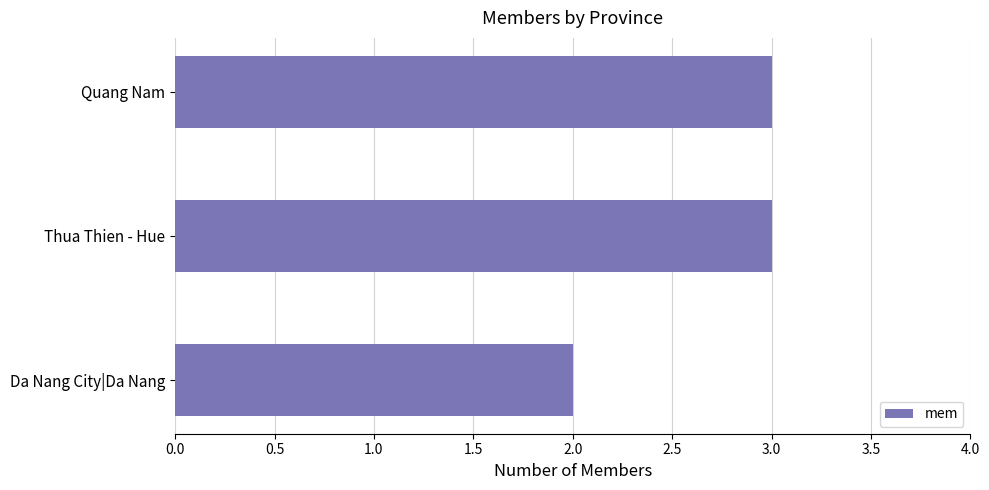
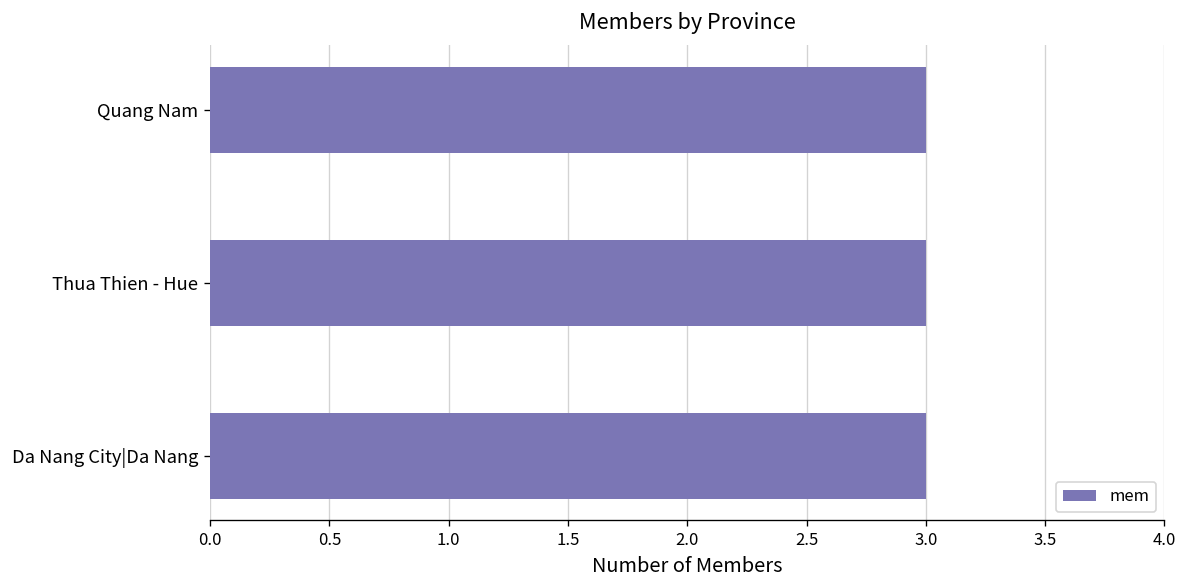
Da Nang City|Da Nang: 2 -> 3
